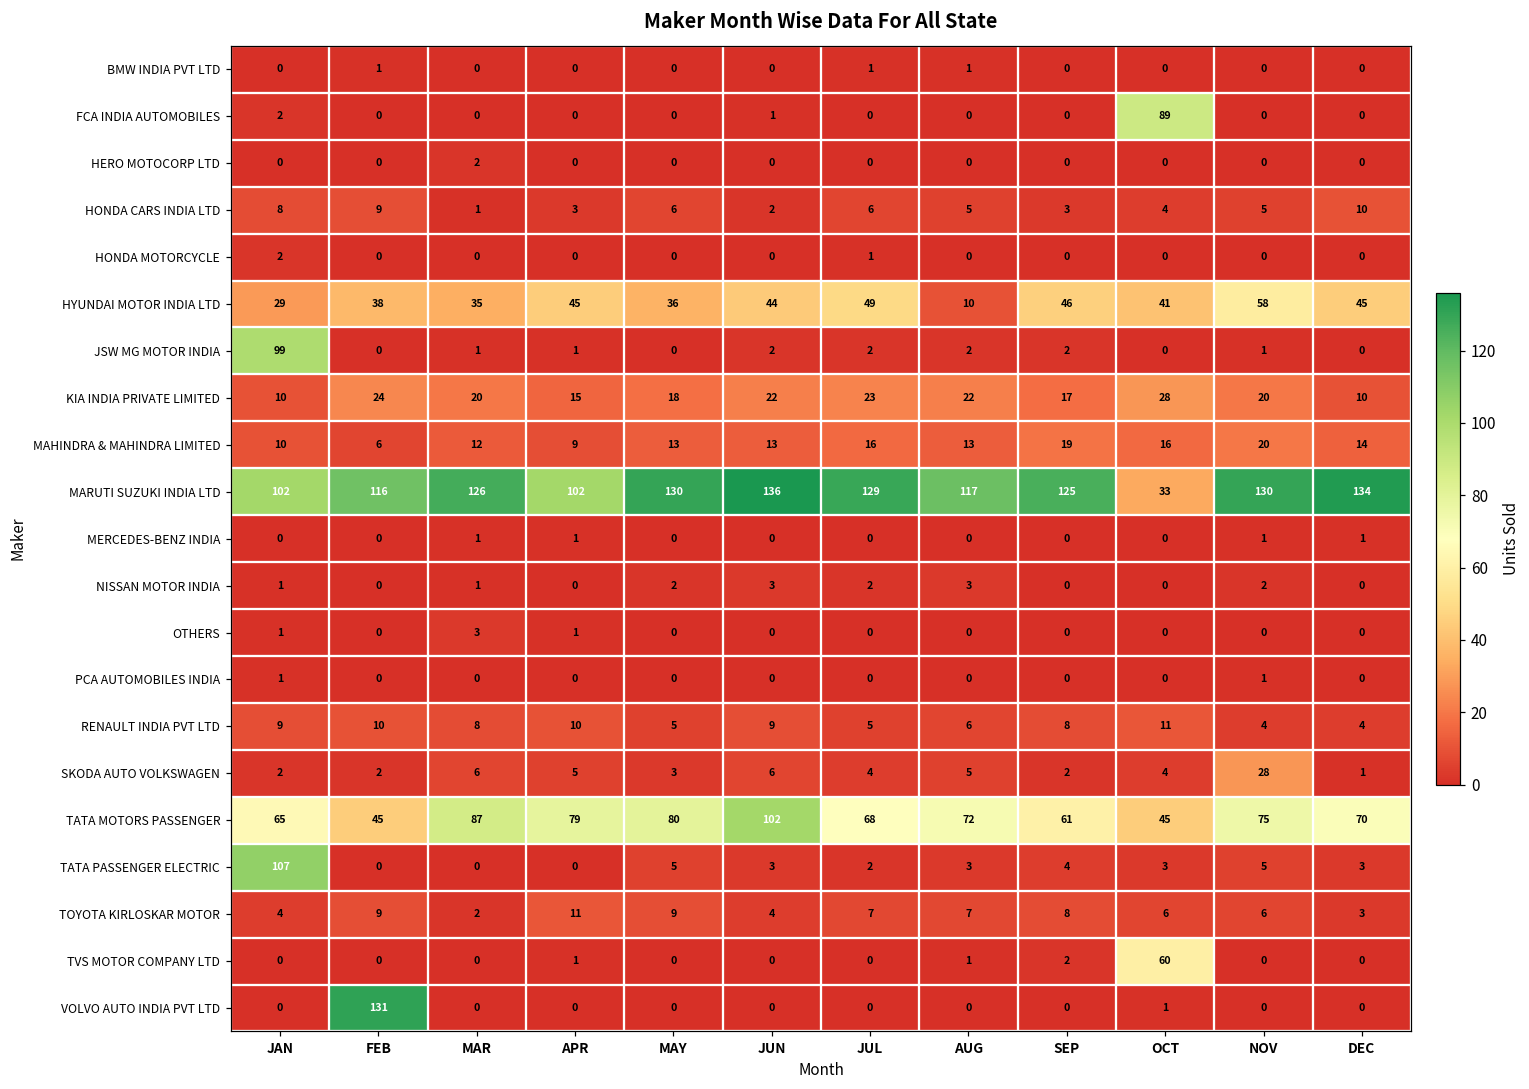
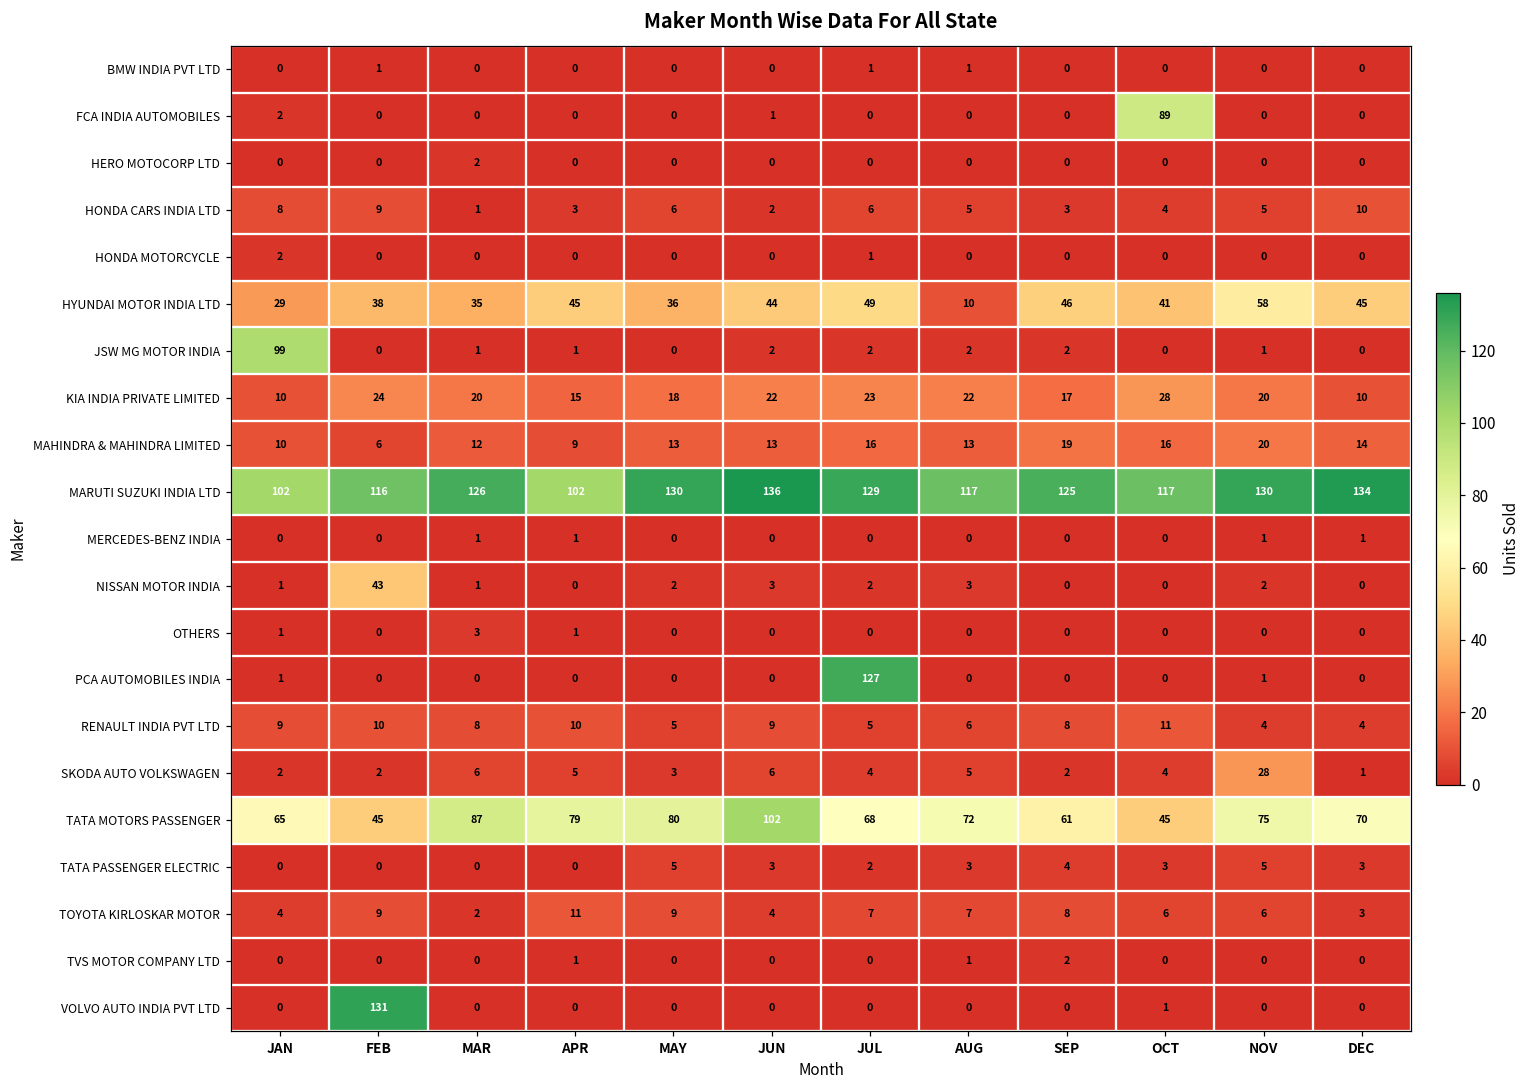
MARUTI SUZUKI INDIA LTD, OCT: 33 -> 117
NISSAN MOTOR INDIA, FEB: 0 -> 43
PCA AUTOMOBILES INDIA, JUL: 0 -> 127
TATA PASSENGER ELECTRIC, JAN: 107 -> 0
TVS MOTOR COMPANY LTD, OCT: 60 -> 0
